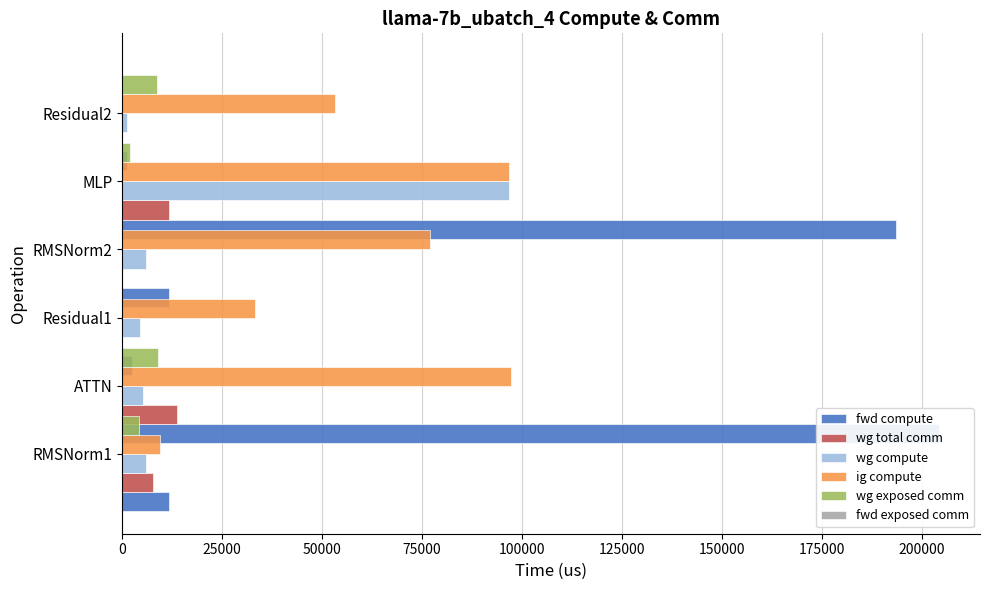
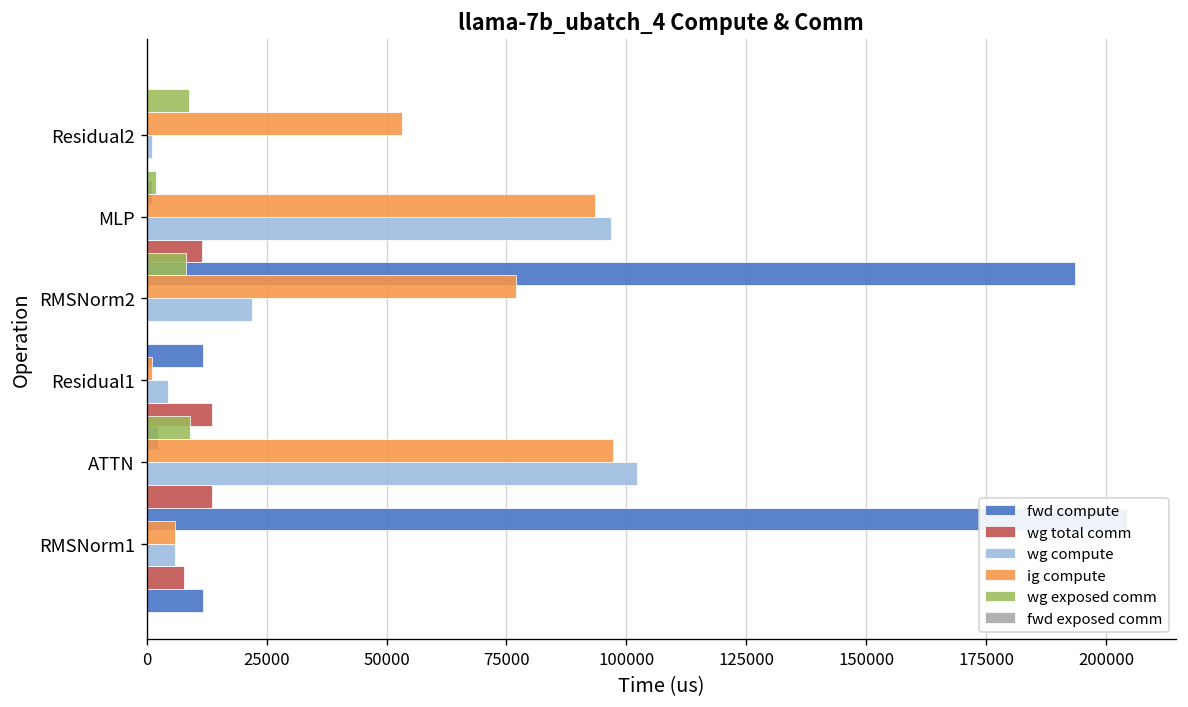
ig compute, MLP: 97000 -> 94000
wg exposed comm, RMSNorm2: 0 -> 8000
wg compute, RMSNorm2: 6000 -> 22000
ig compute, Residual1: 33000 -> 1000
wg total comm, Residual1: 0 -> 14000
wg compute, ATTN: 5000 -> 102000
wg exposed comm, RMSNorm1: 4000 -> 0
ig compute, RMSNorm1: 9000 -> 6000
